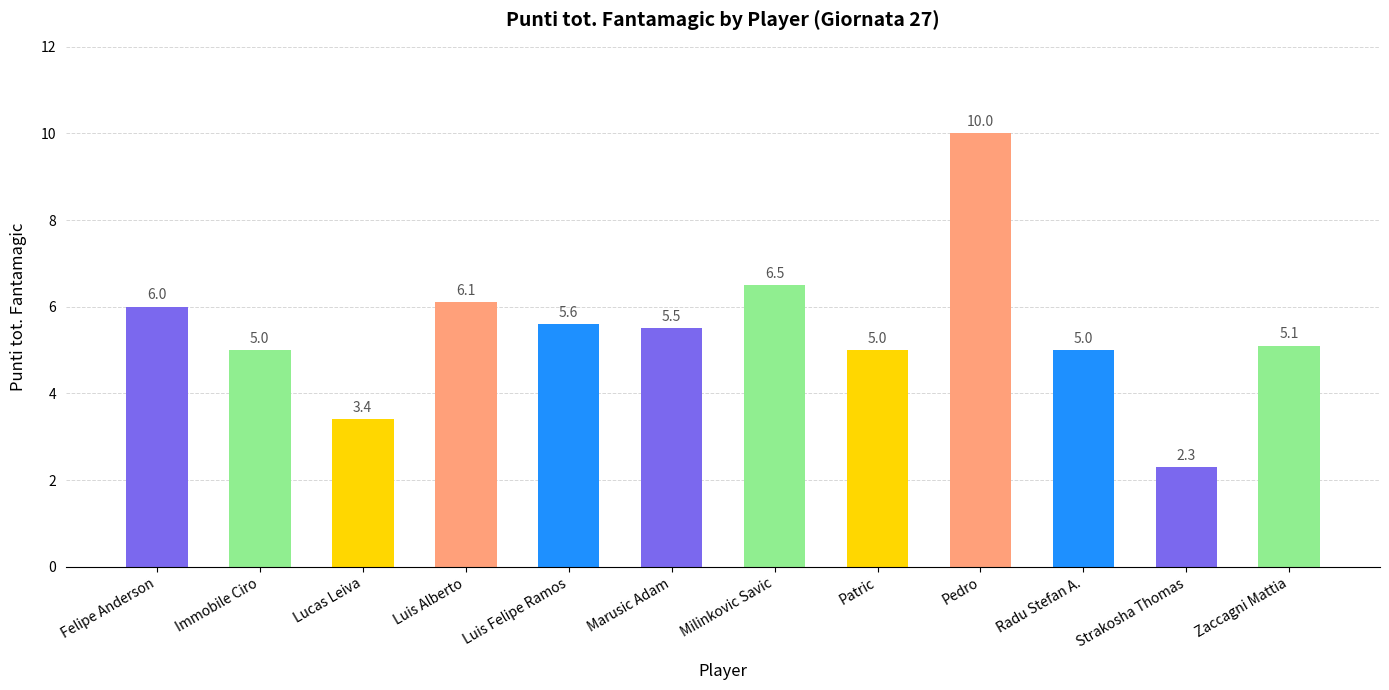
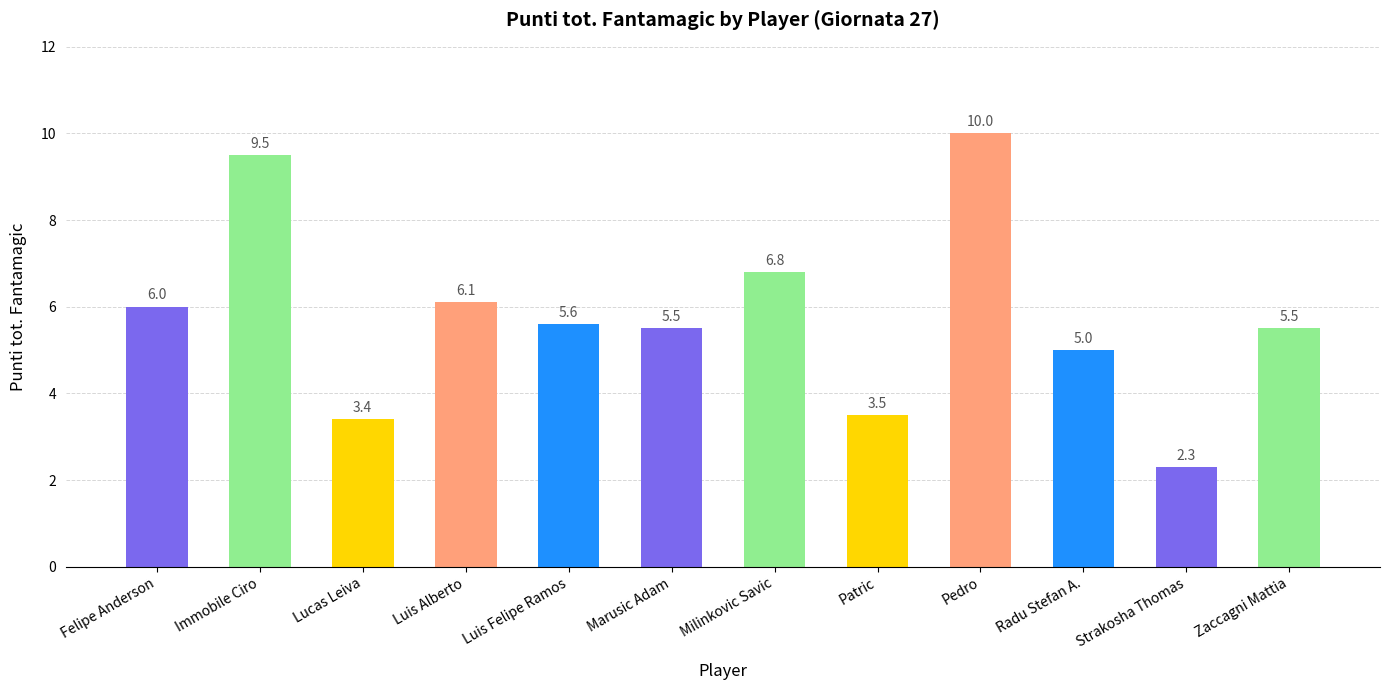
Immobile Ciro: 5.0 -> 9.5
Milinkovic Savic: 6.5 -> 6.8
Patric: 5.0 -> 3.5
Zaccagni Mattia: 5.1 -> 5.5
